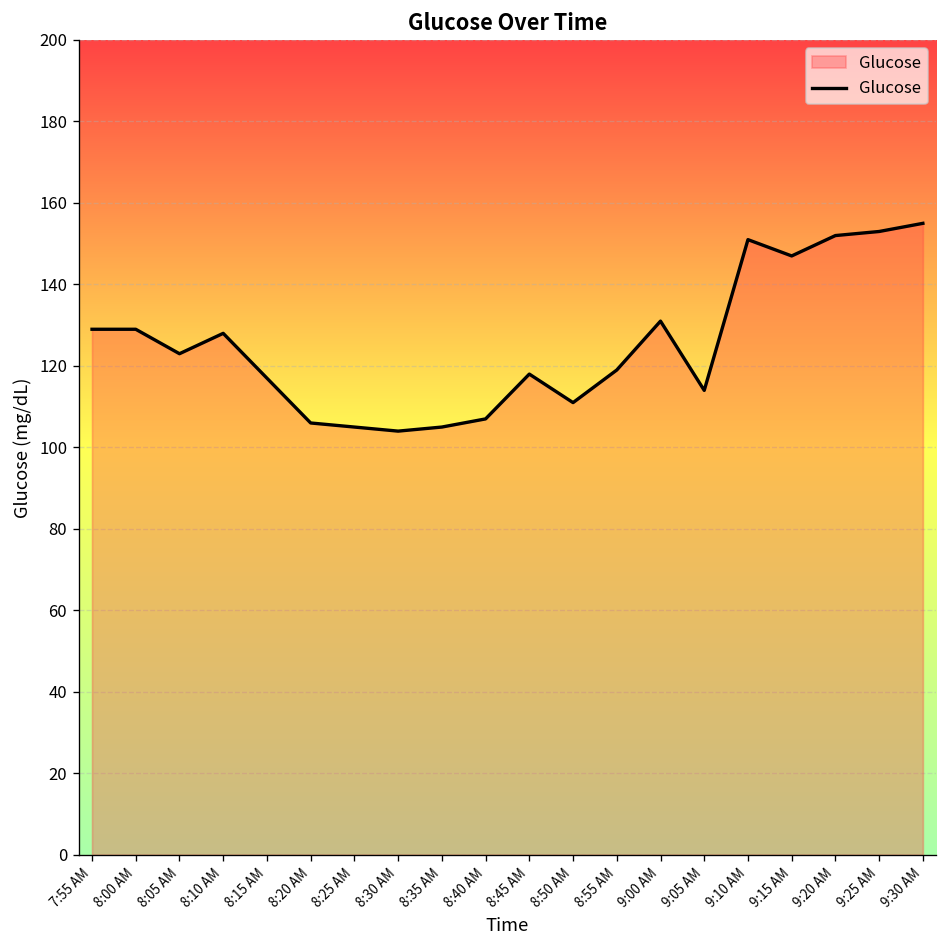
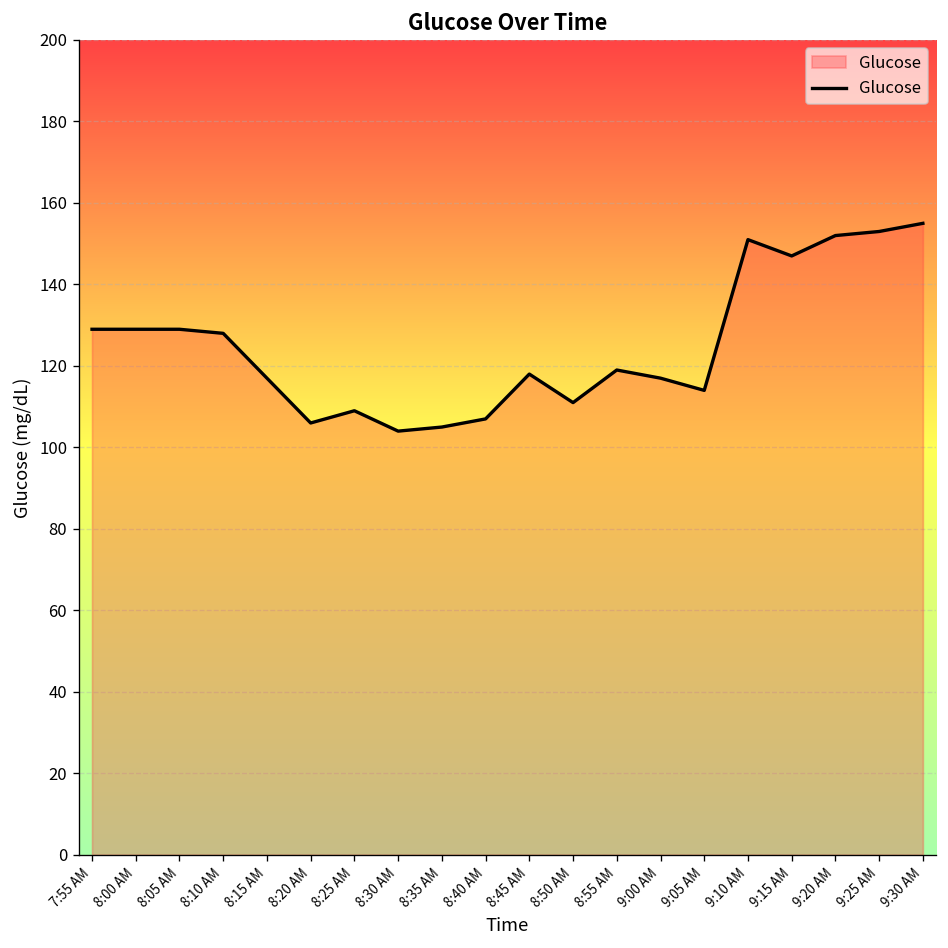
8:05 AM: 123 -> 129
8:25 AM: 105 -> 109
9:00 AM: 131 -> 117
